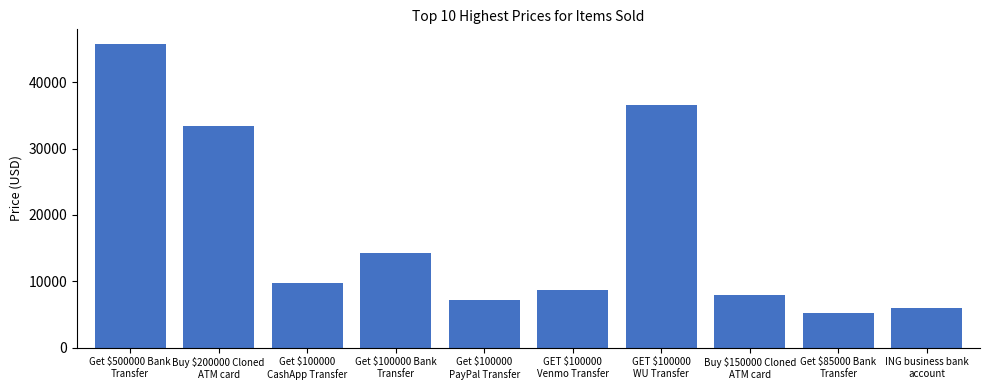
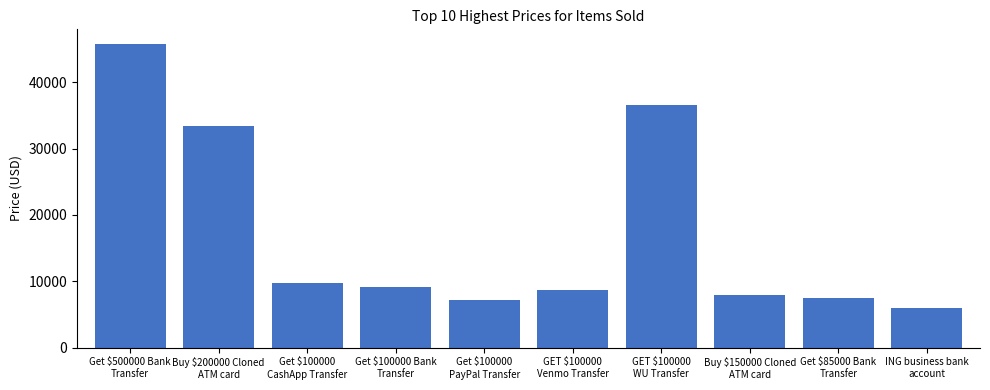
Get $100000 Bank Transfer: 14000 -> 9000
Get $85000 Bank Transfer: 5000 -> 8000
